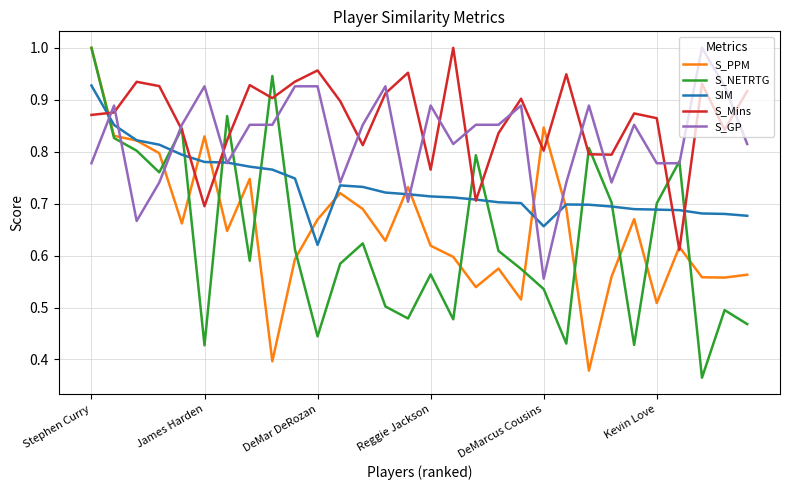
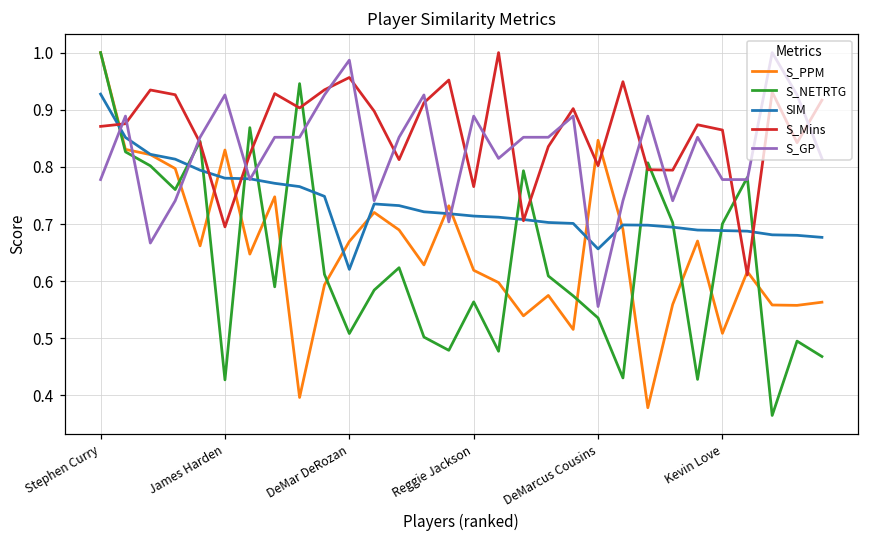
S_NETRTG, DeMar DeRozan: 0.44 -> 0.51
S_GP, DeMar DeRozan: 0.93 -> 0.99
